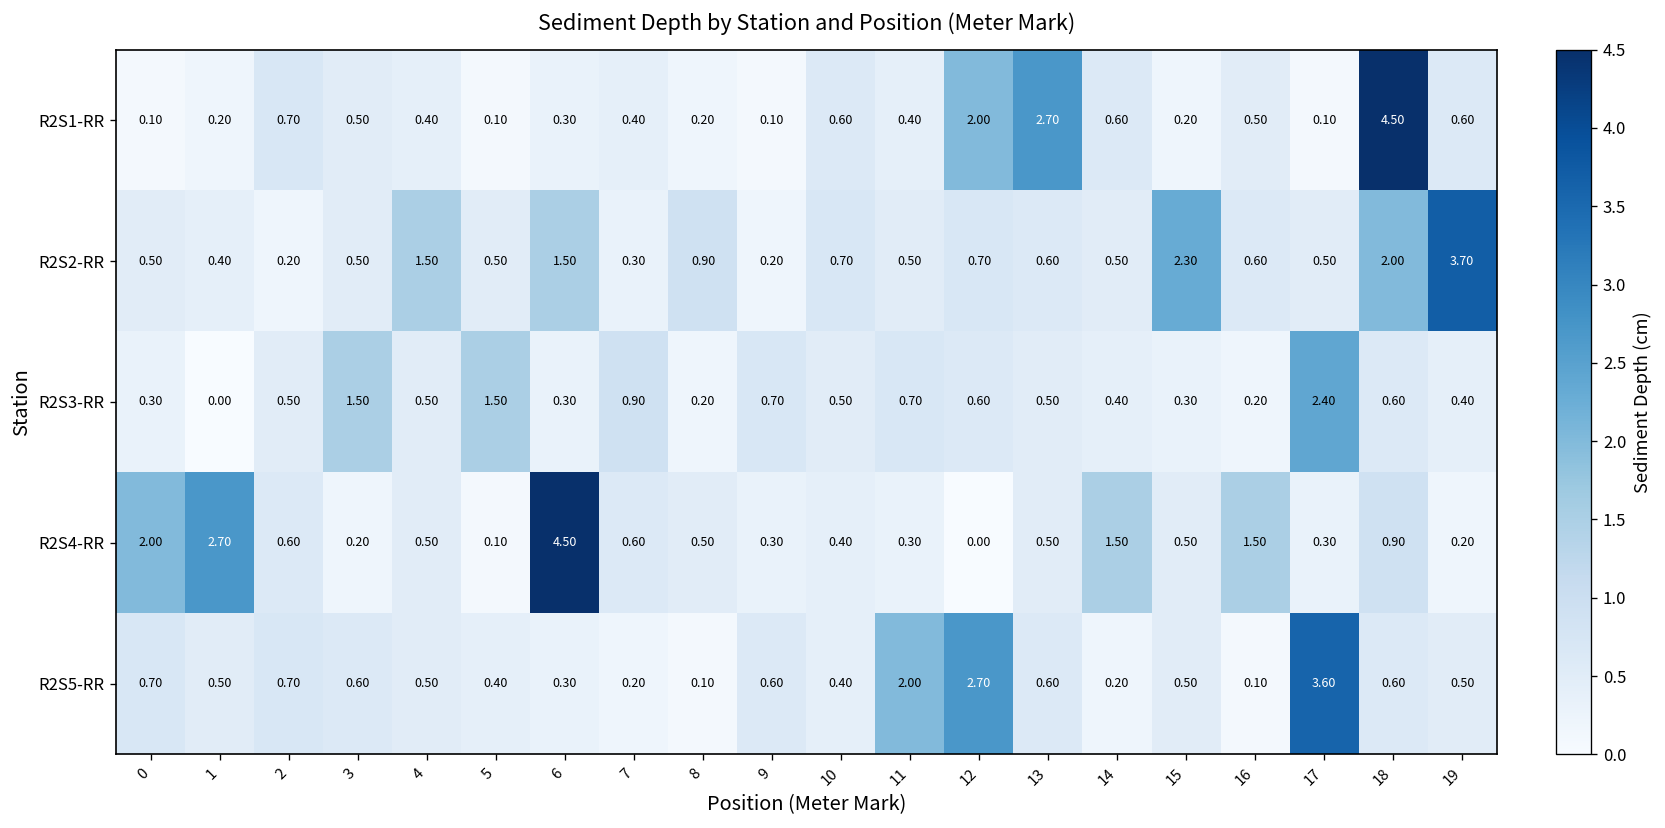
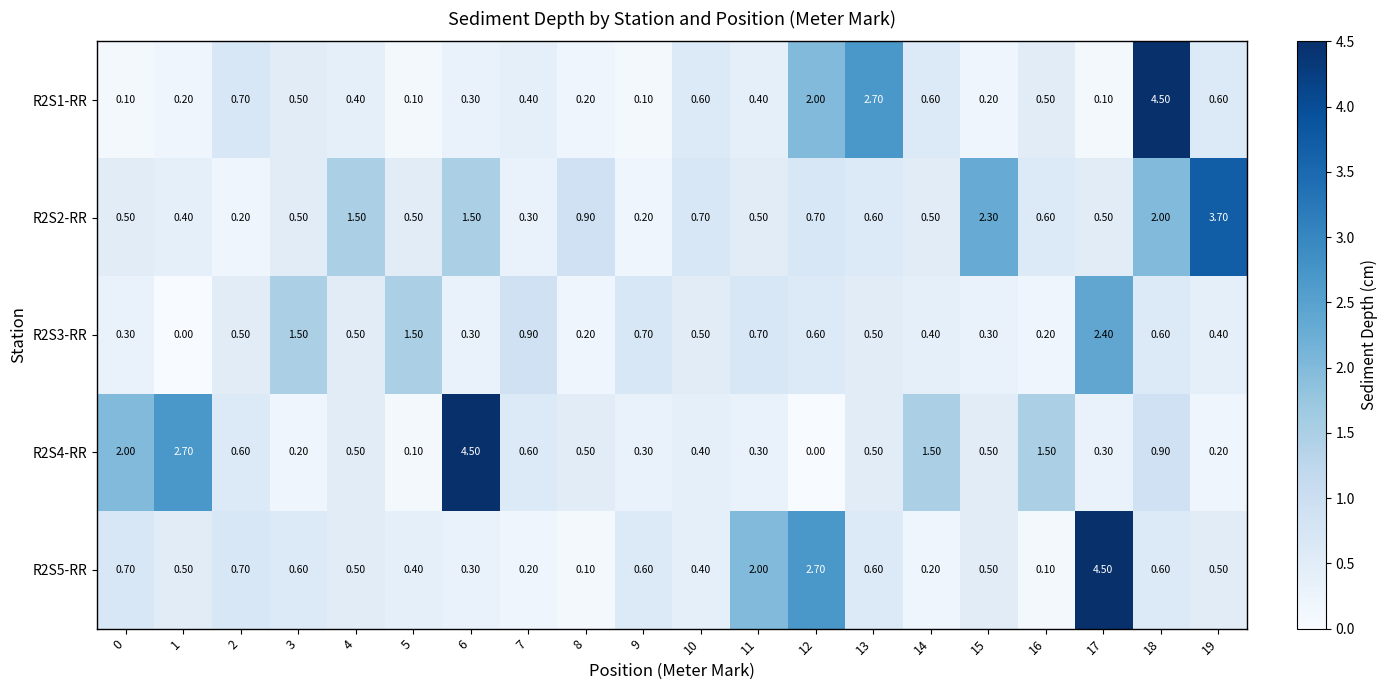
R2S5-RR, 17: 3.60 -> 4.50
